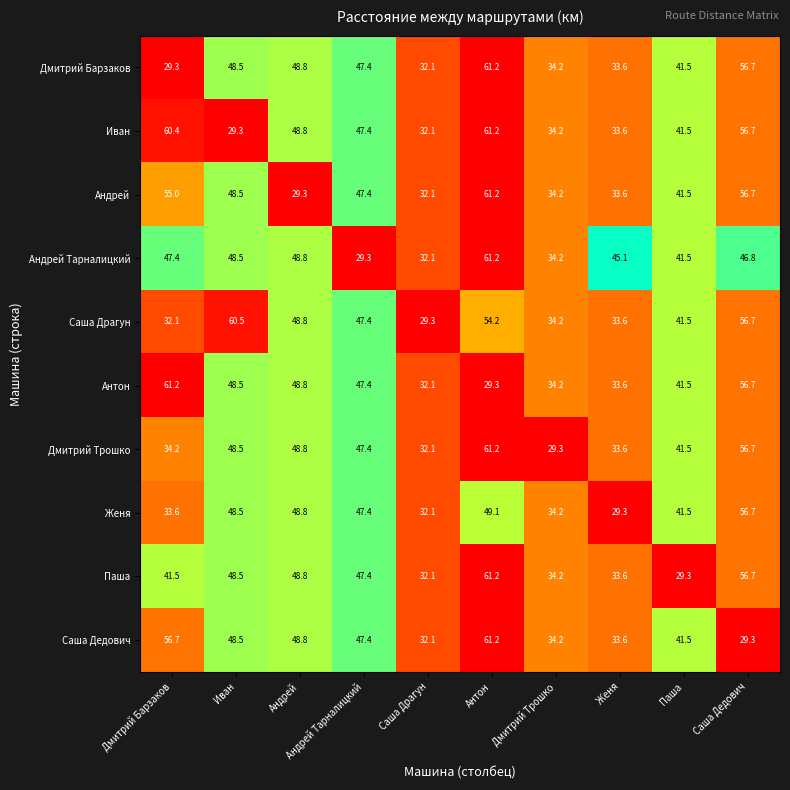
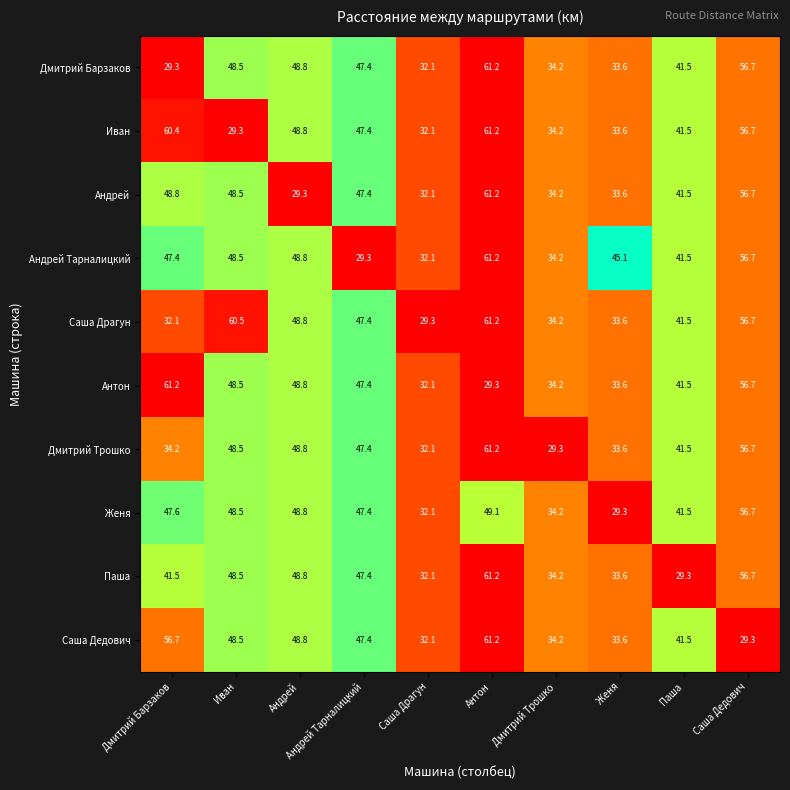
Андрей, Дмитрий Барзаков: 55.0 -> 48.8
Андрей Тарналицкий, Саша Дедович: 46.8 -> 56.7
Саша Драгун, Антон: 54.2 -> 61.2
Женя, Дмитрий Барзаков: 33.6 -> 47.6
